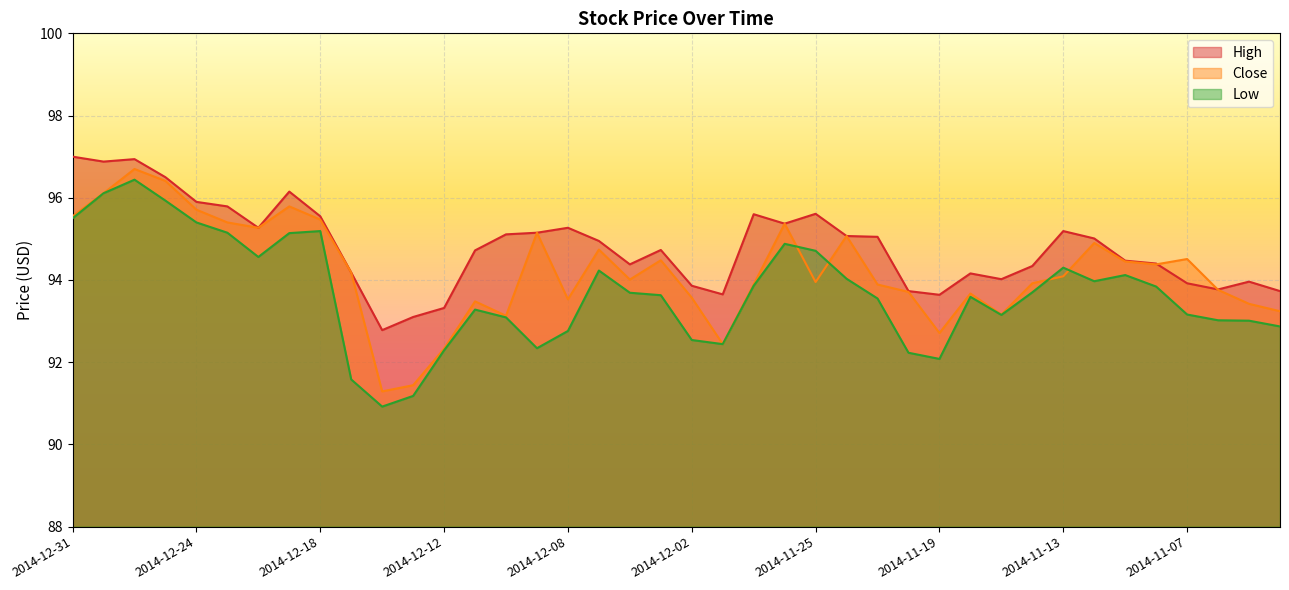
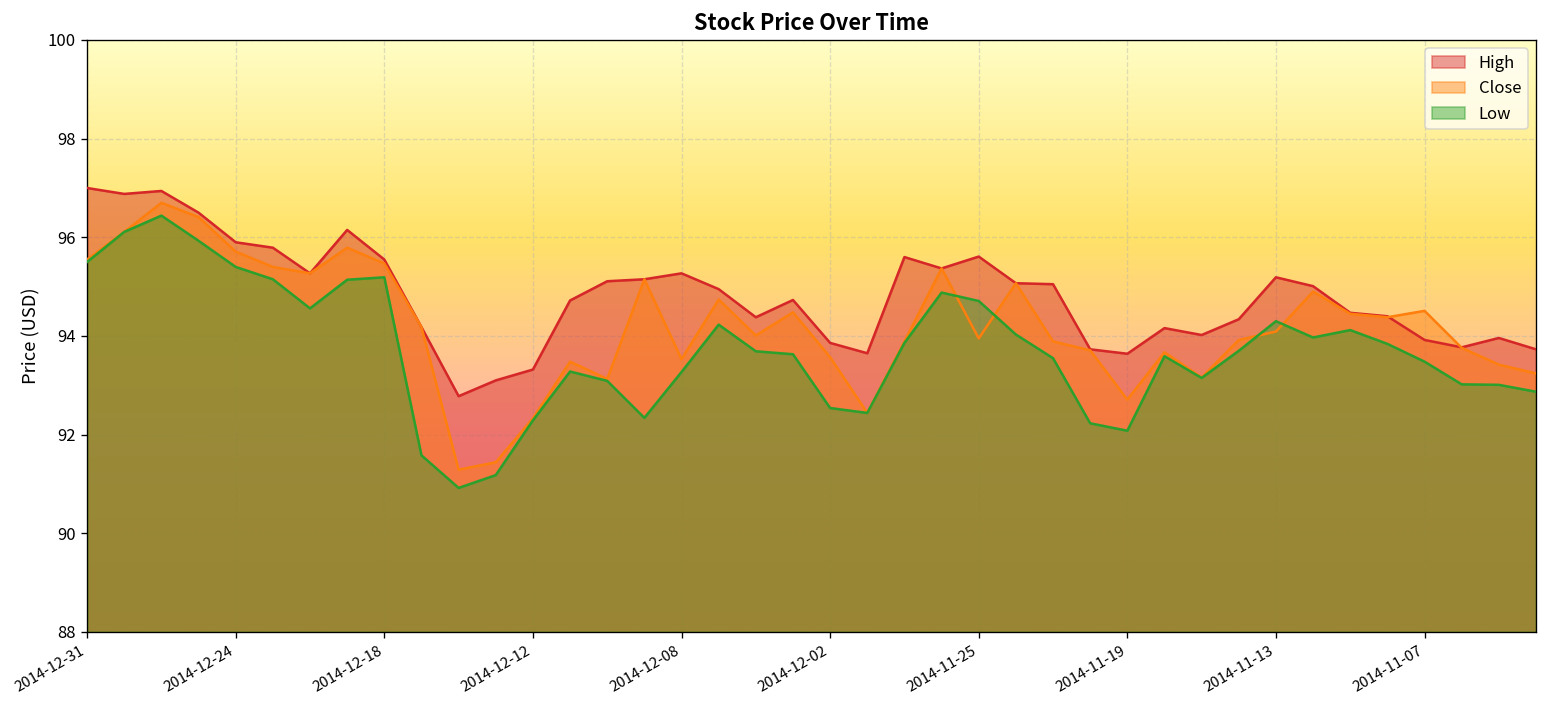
Low, 2014-12-08: 92.8 -> 93.3
Low, 2014-11-07: 93.2 -> 93.5
